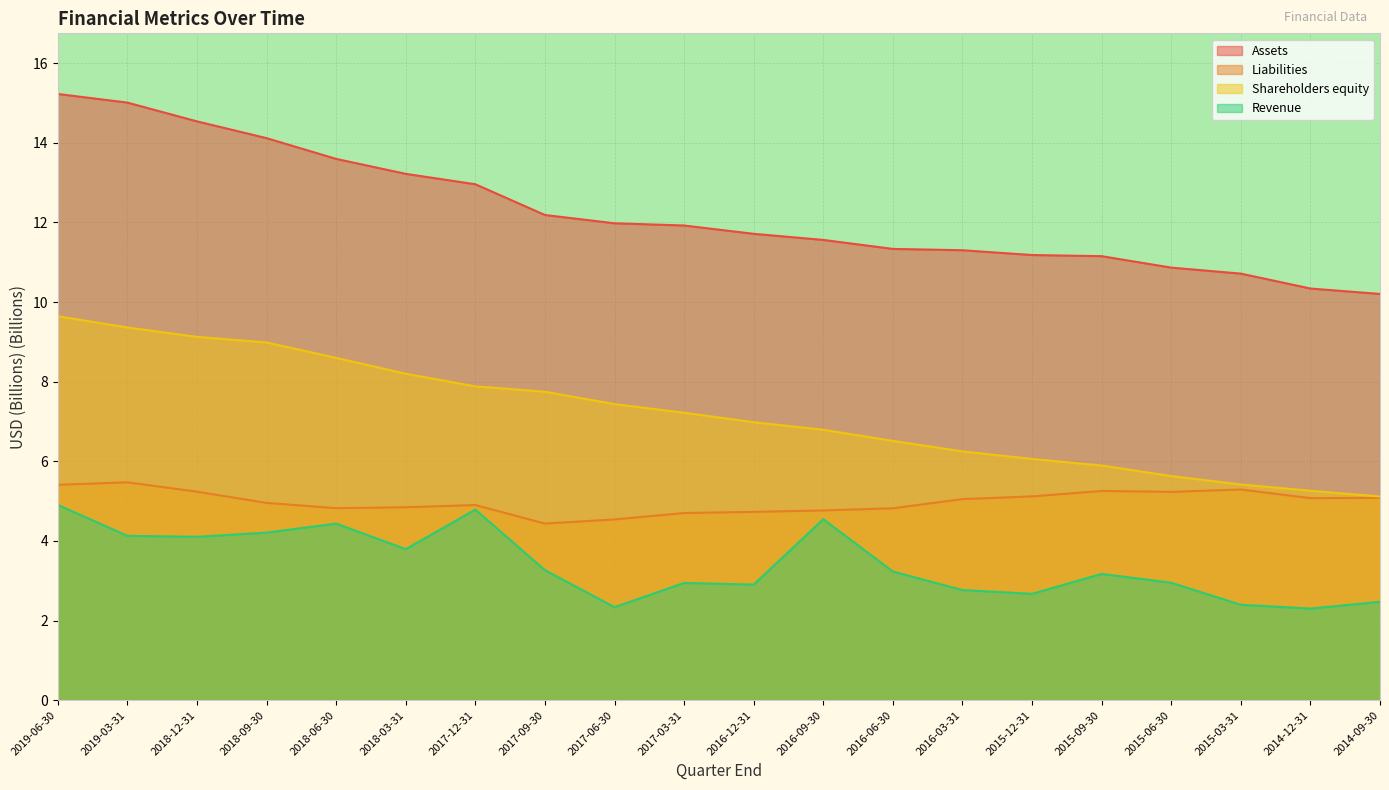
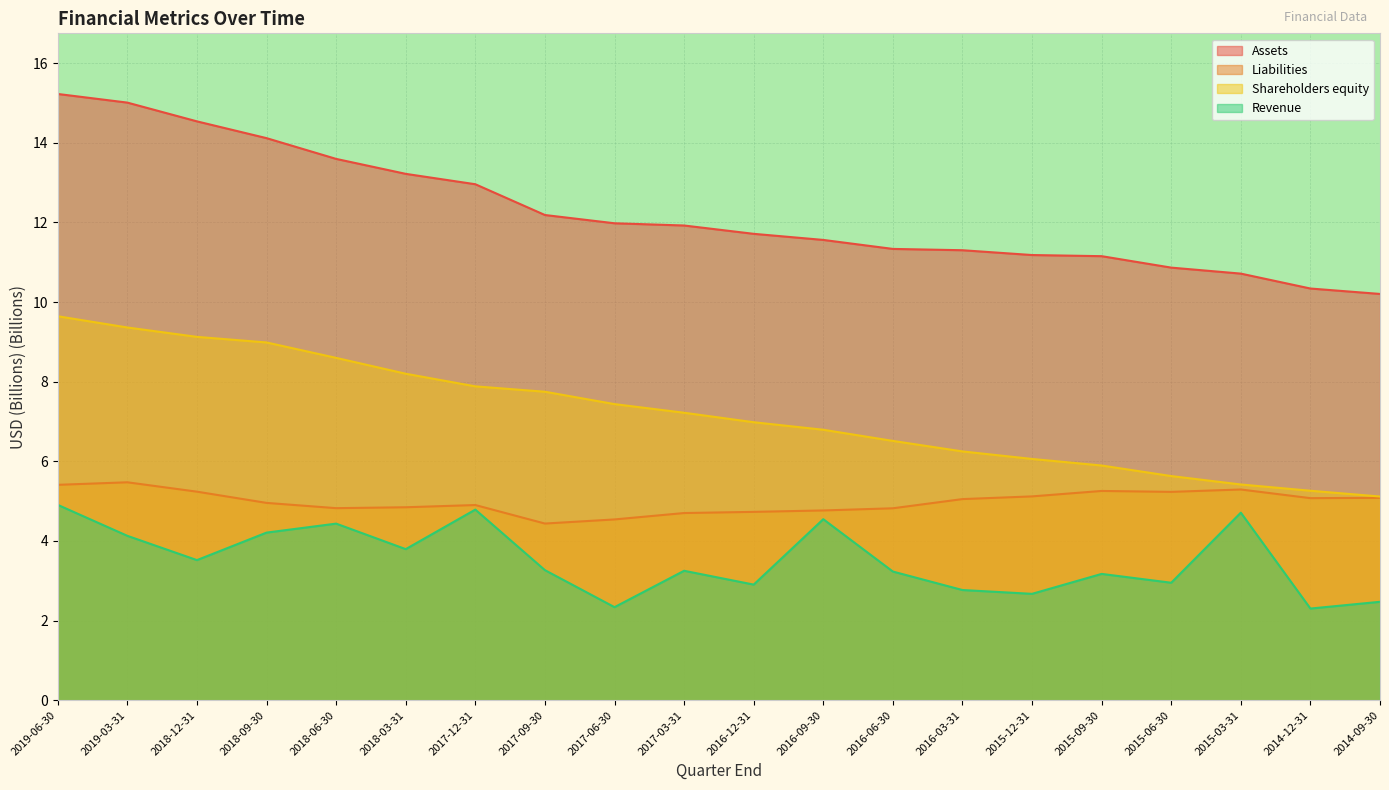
Revenue, 2018-12-31: 4.1 -> 3.5
Revenue, 2017-03-31: 2.9 -> 3.3
Revenue, 2015-03-31: 2.4 -> 4.7
